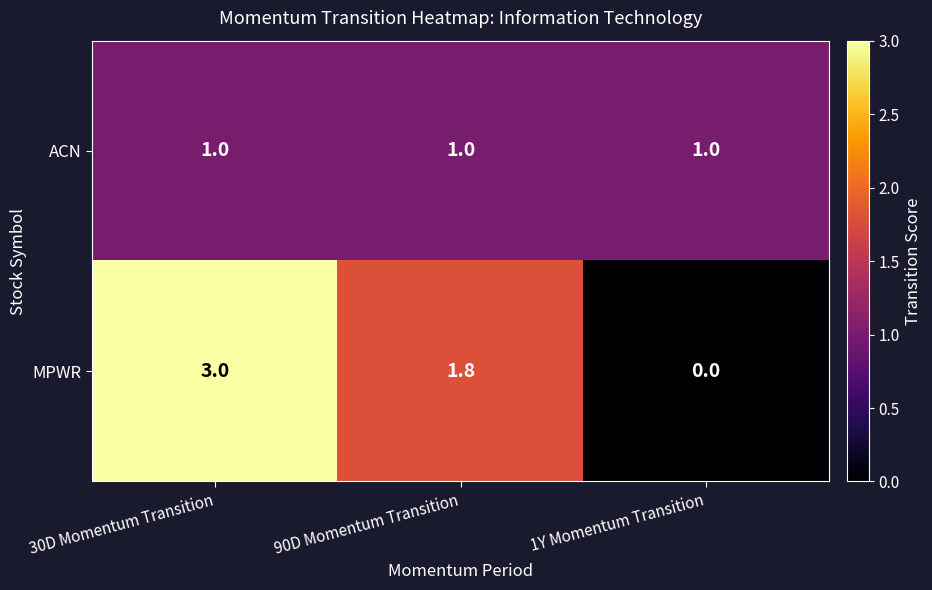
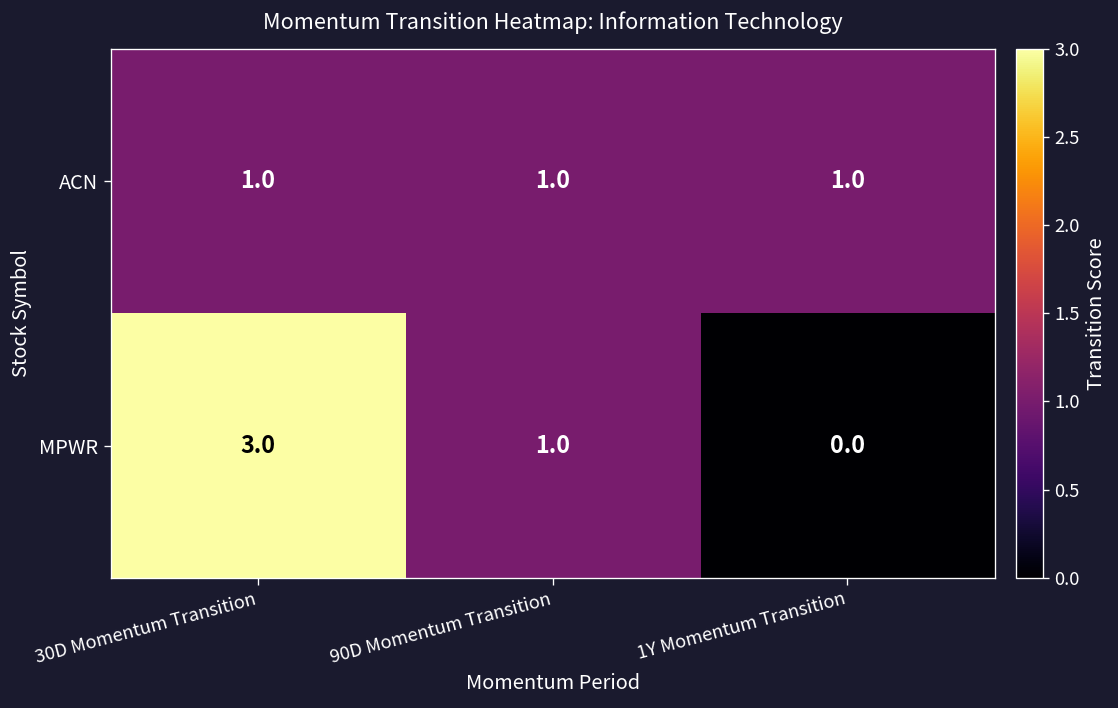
MPWR, 90D Momentum Transition: 1.8 -> 1.0
